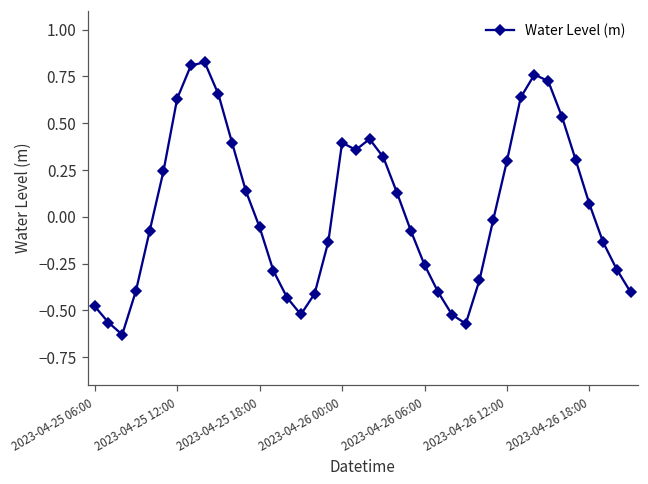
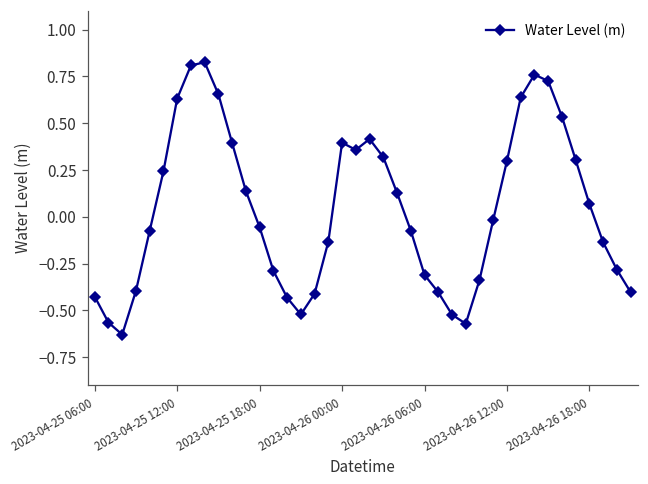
2023-04-25 06:00: -0.48 -> -0.43
2023-04-26 06:00: -0.26 -> -0.31
